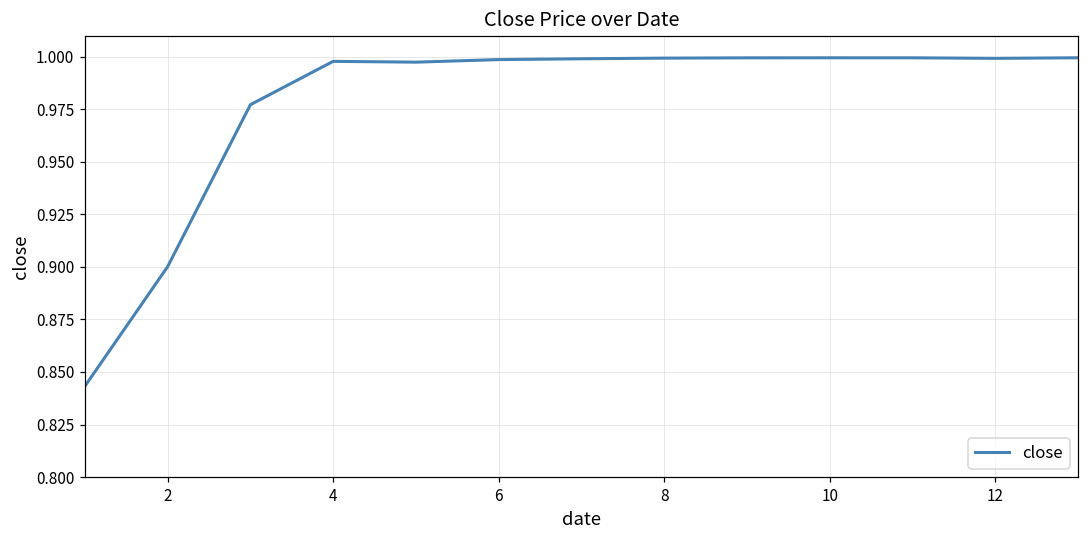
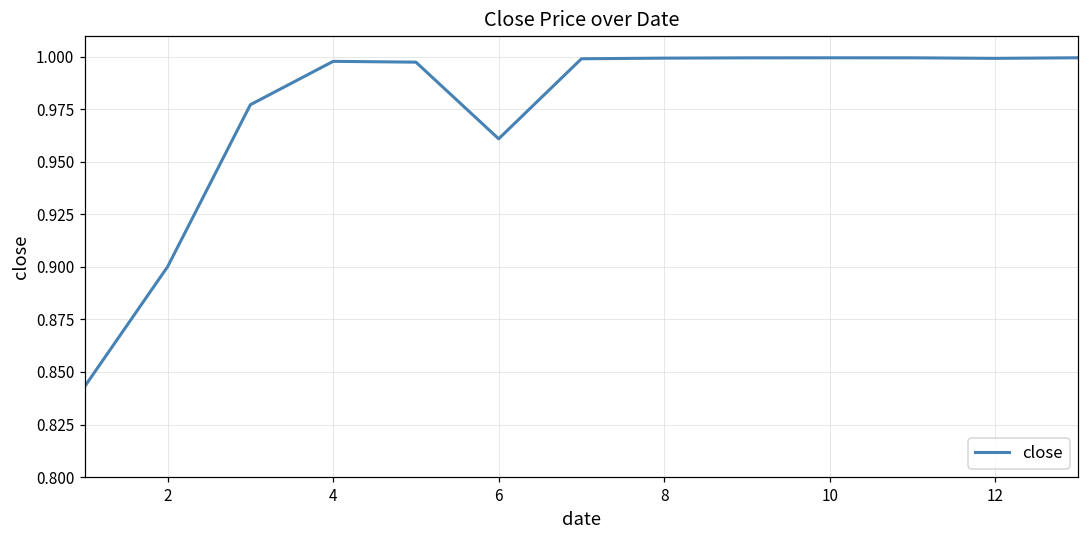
6: 0.999 -> 0.961
